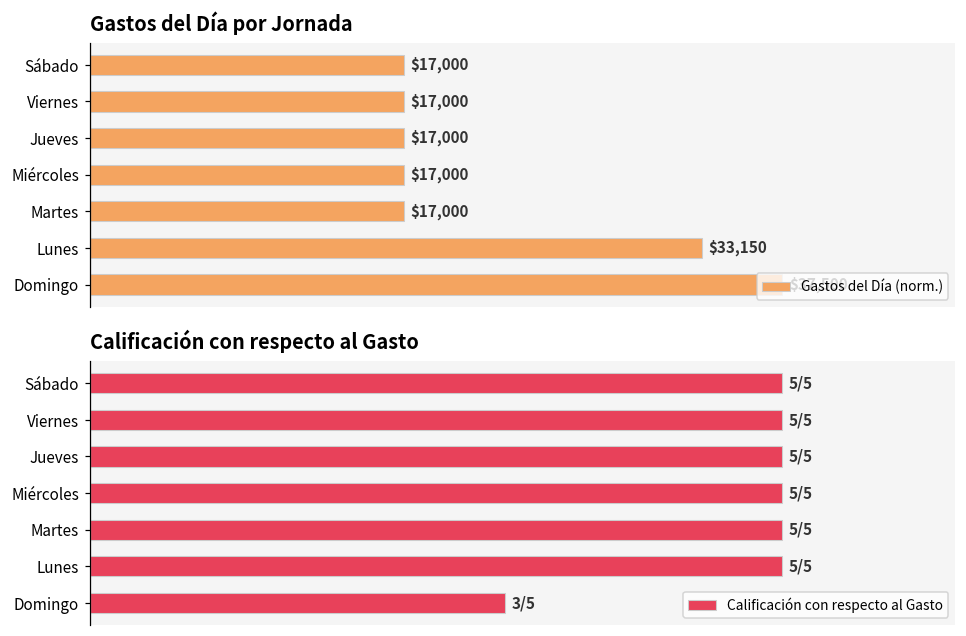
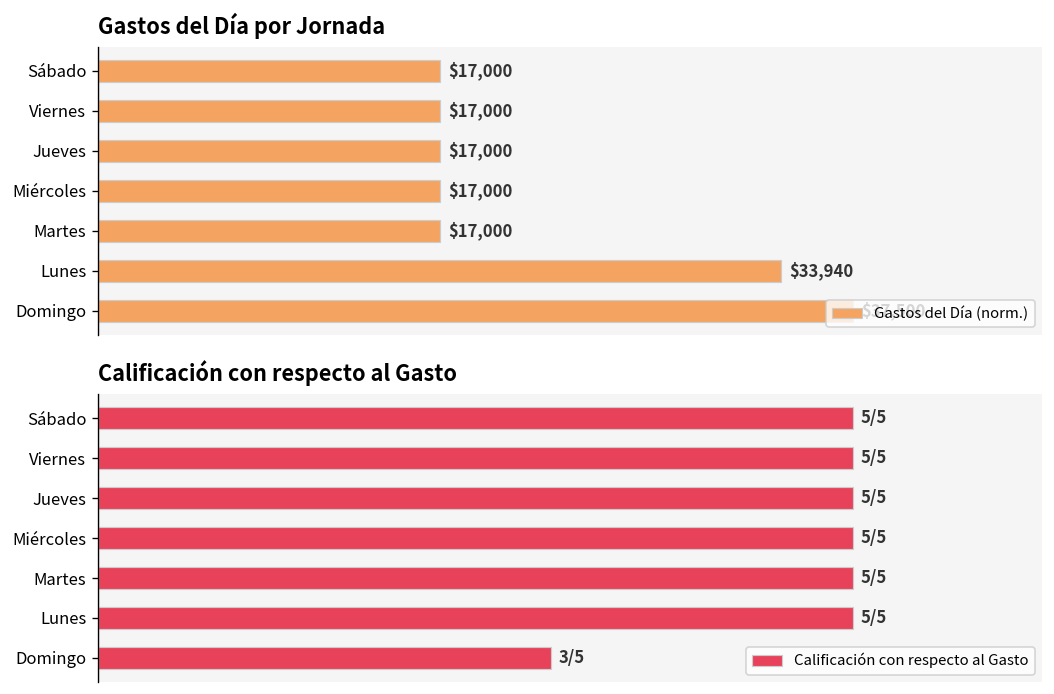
Gastos del Día por Jornada, Lunes: $33,150 -> $33,940
